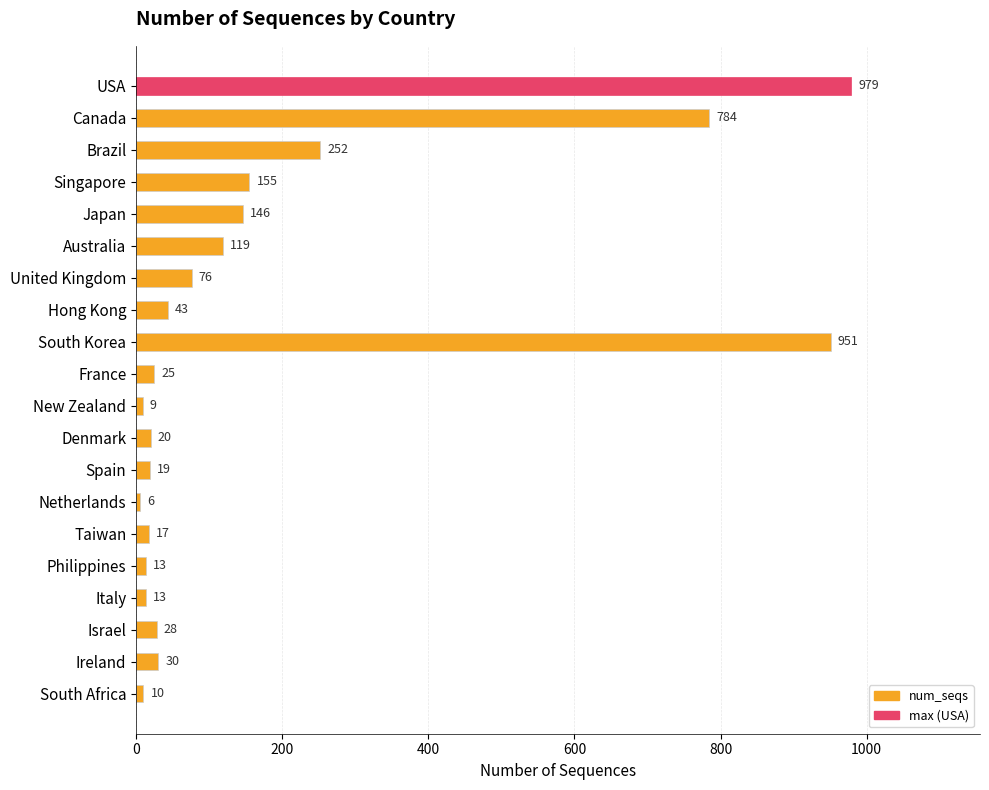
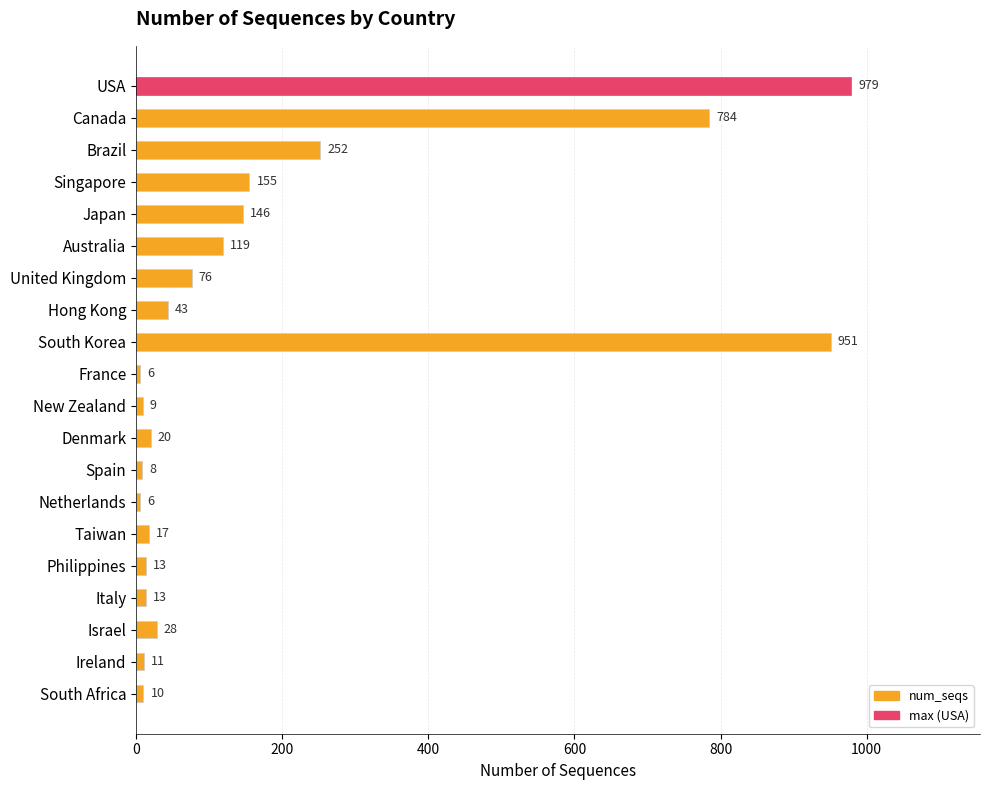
France: 25 -> 6
Spain: 19 -> 8
Ireland: 30 -> 11
